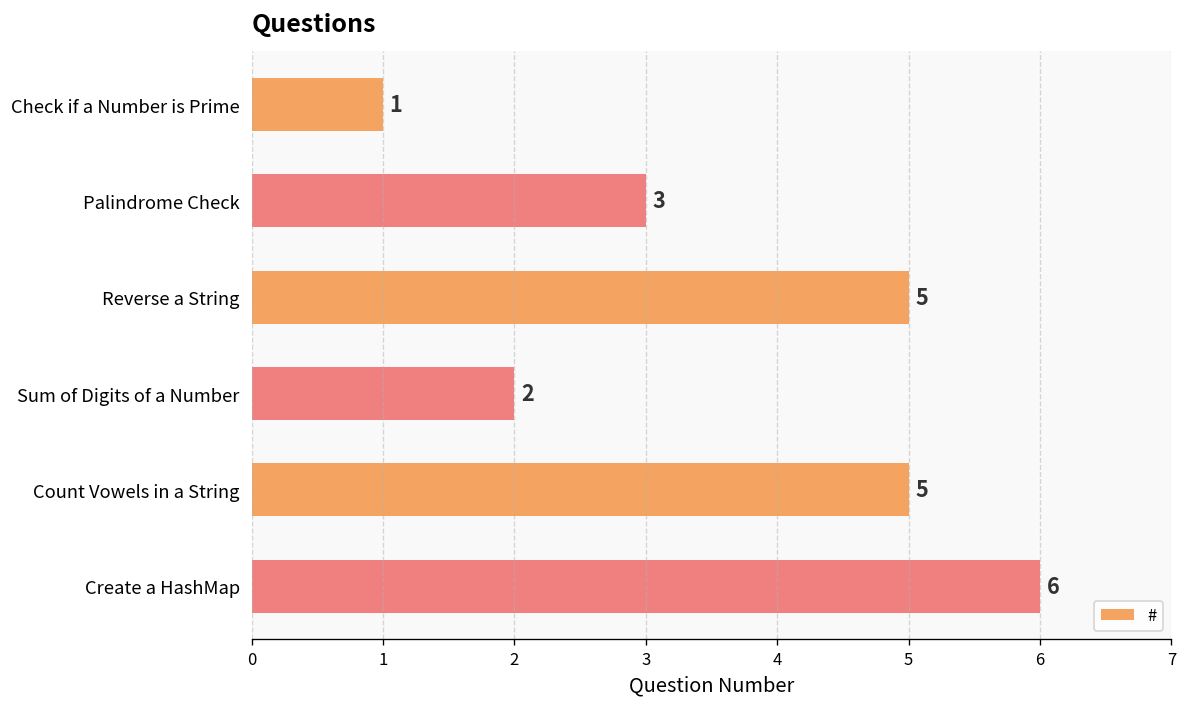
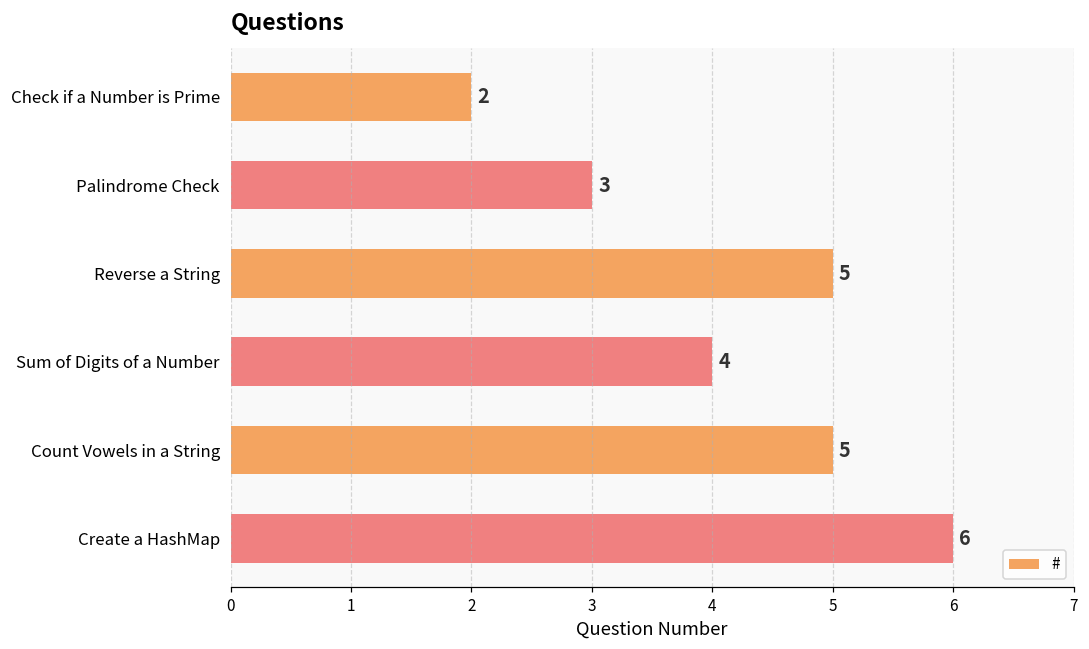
Check if a Number is Prime: 1 -> 2
Sum of Digits of a Number: 2 -> 4
